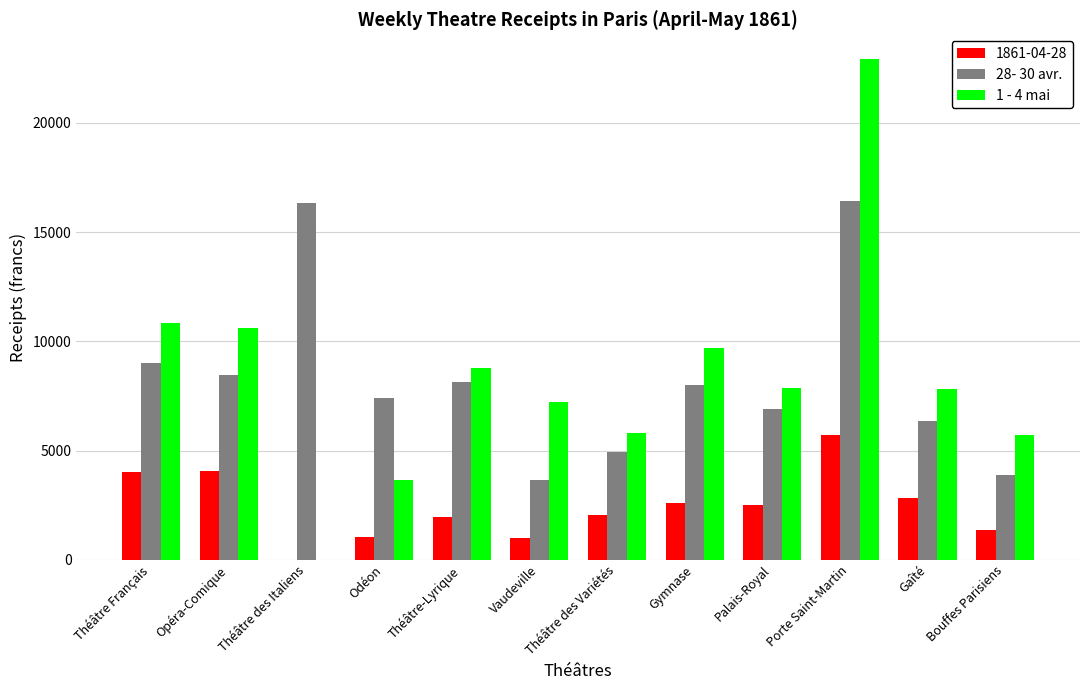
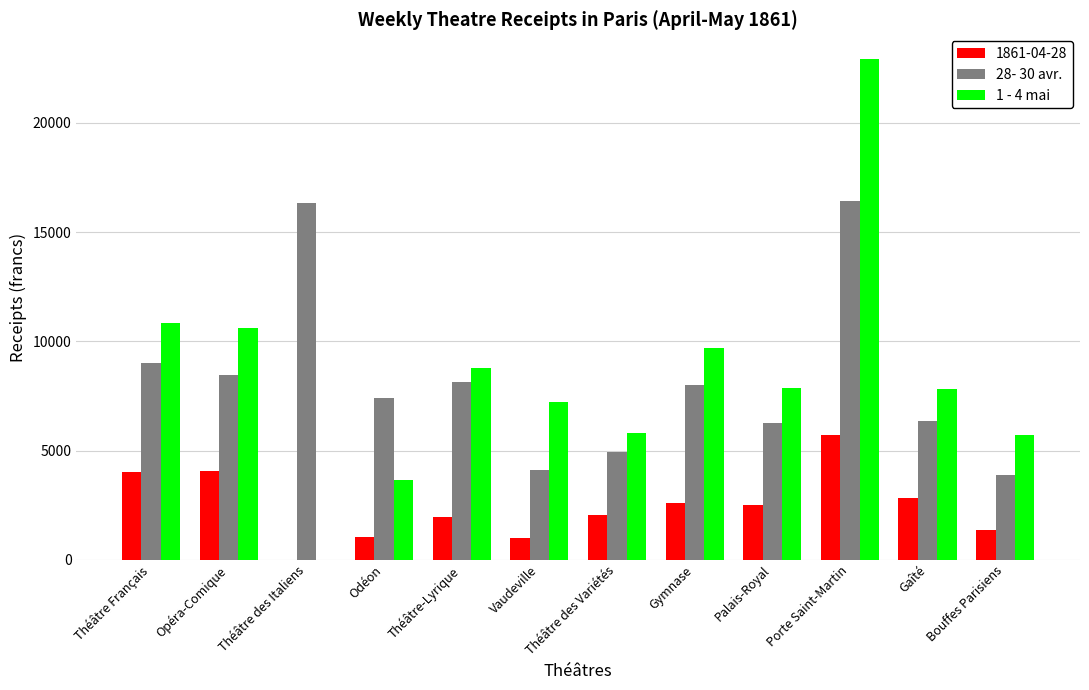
28- 30 avr., Vaudeville: 3600 -> 4100
28- 30 avr., Palais-Royal: 6900 -> 6200
